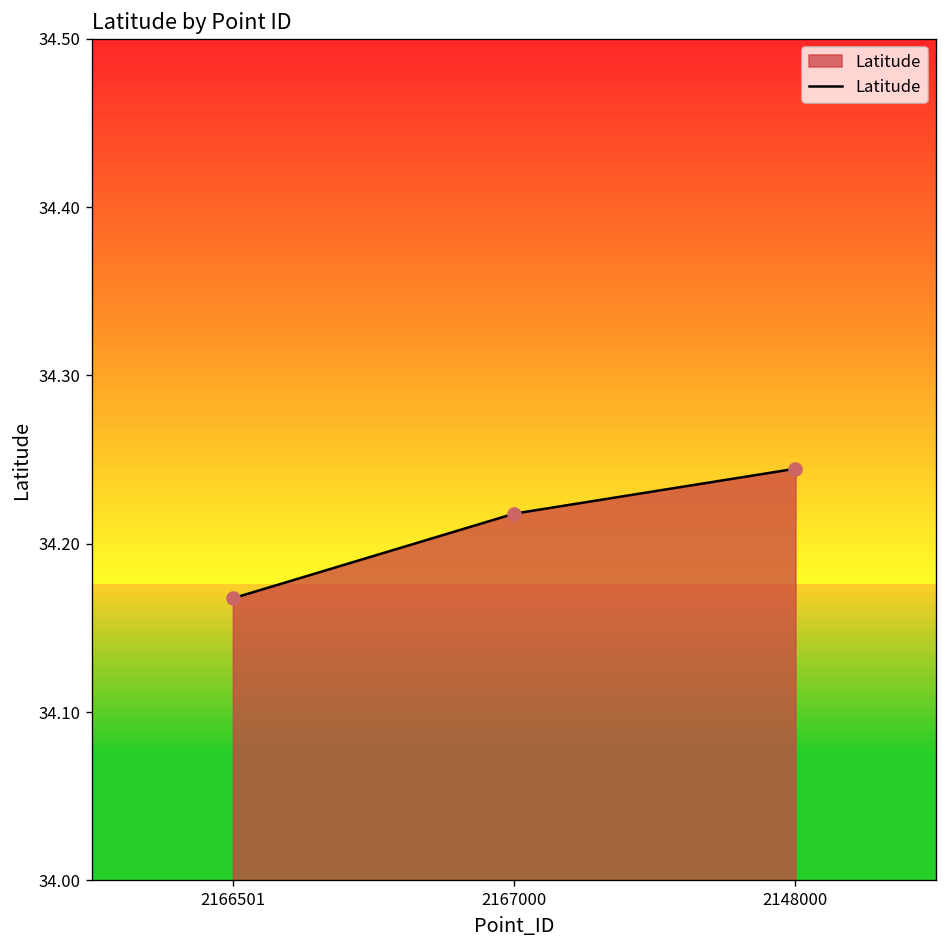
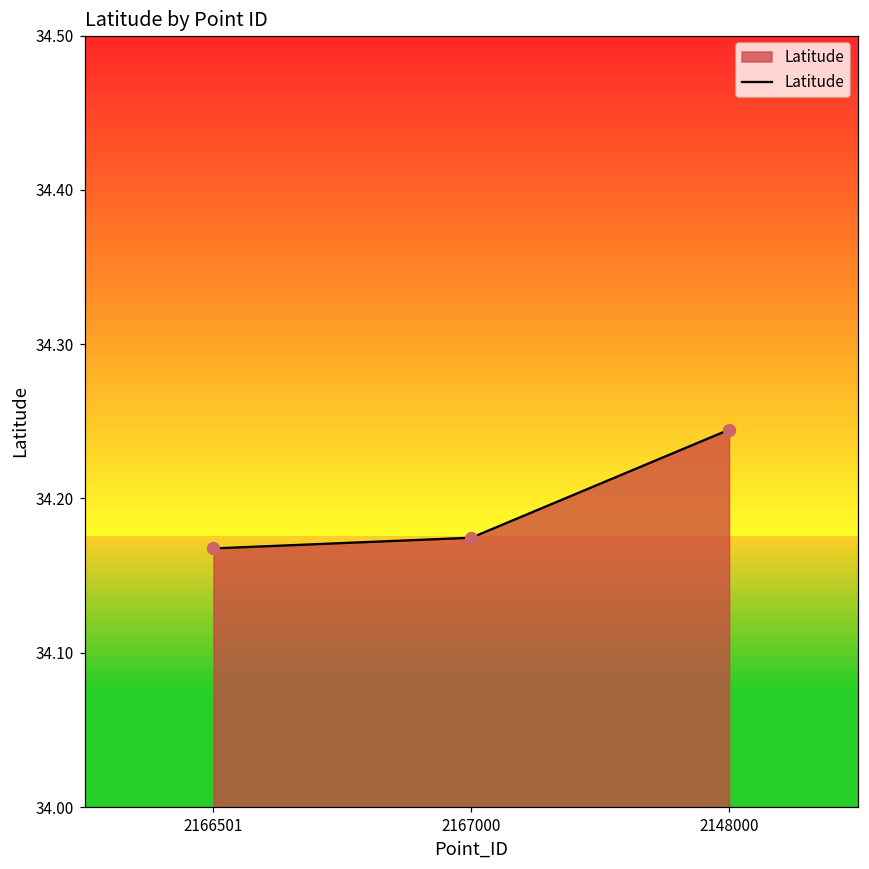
2167000: 34.218 -> 34.175
